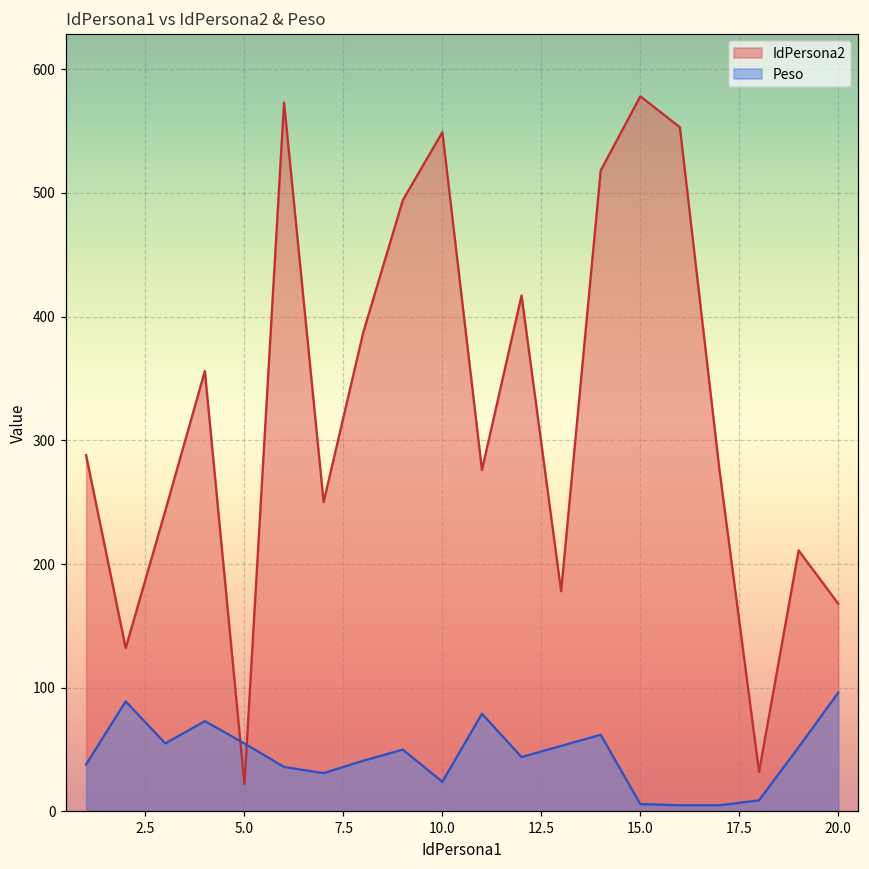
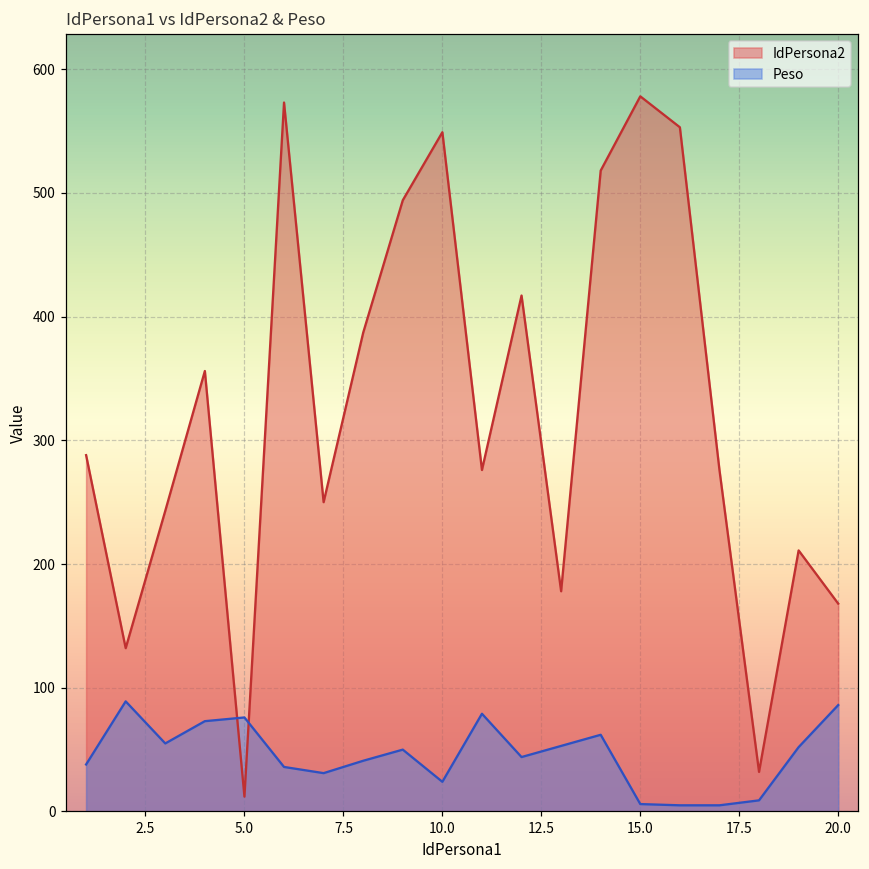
IdPersona2, 5.0: 22 -> 12
Peso, 5.0: 55 -> 76
Peso, 20.0: 96 -> 86
